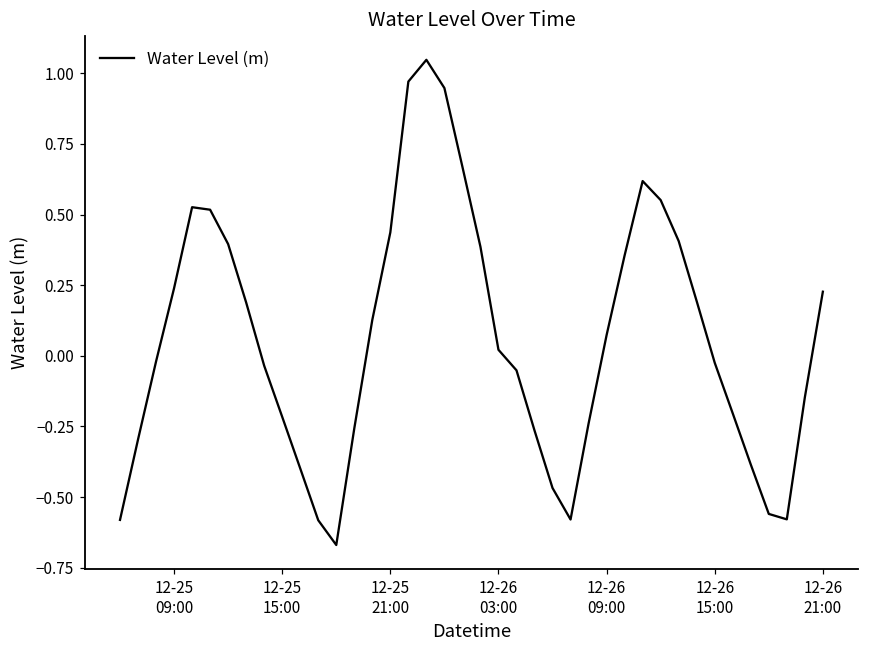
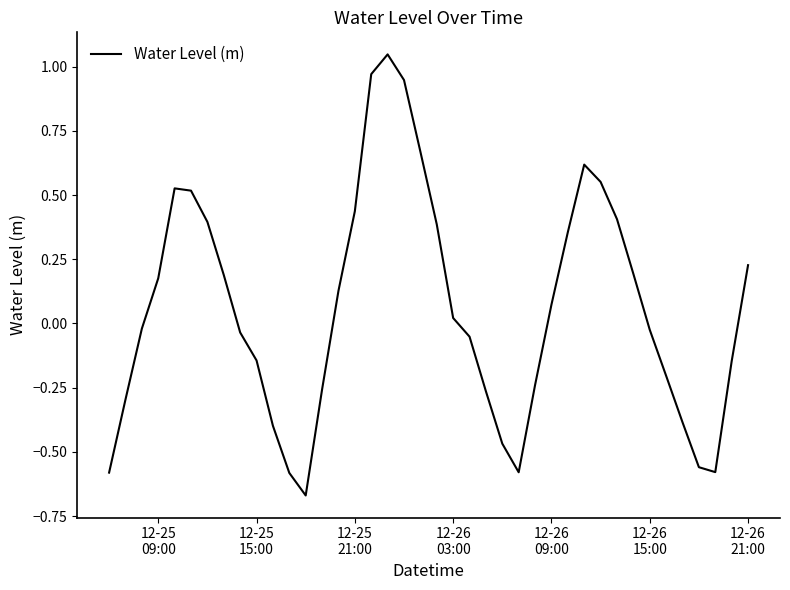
12-25 09:00: 0.24 -> 0.18
12-25 15:00: -0.22 -> -0.14
